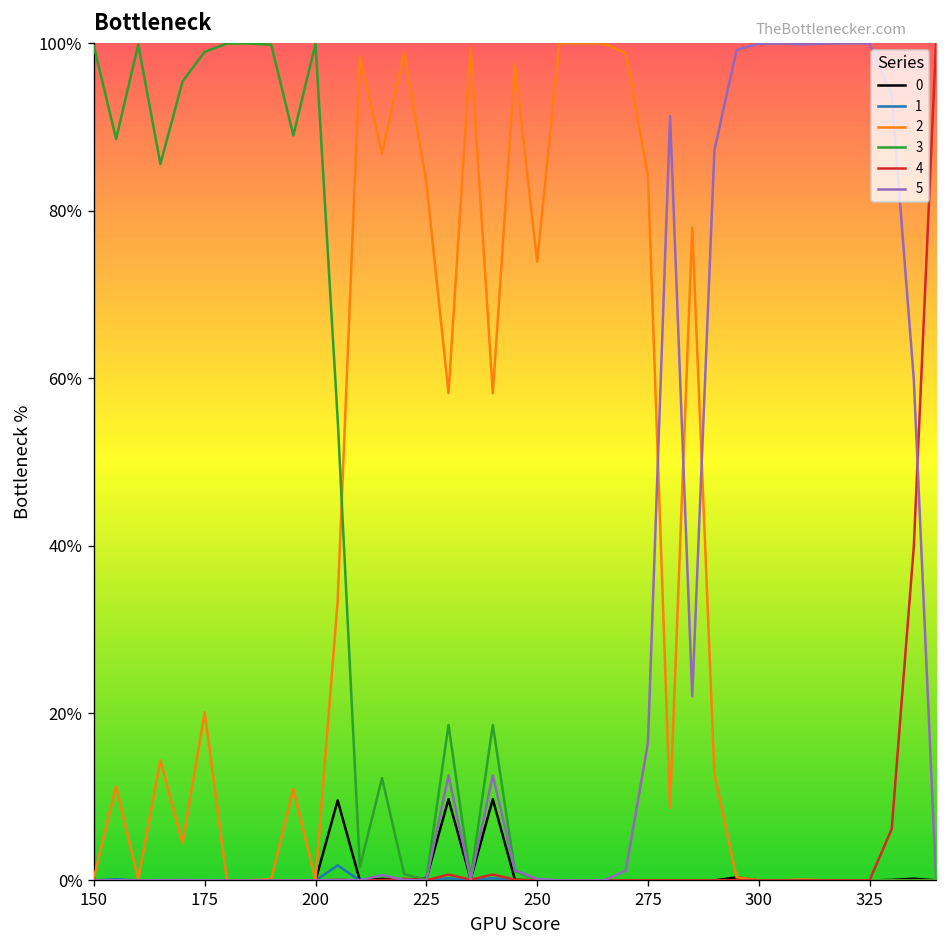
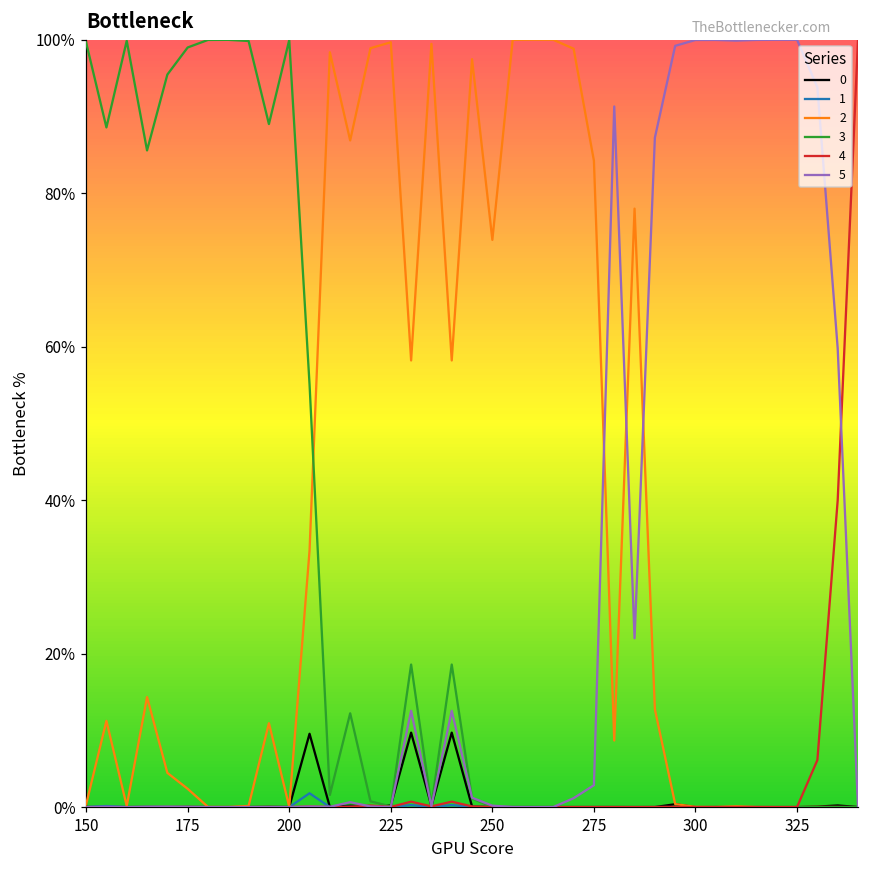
2, 175: 20% -> 2%
2, 225: 83% -> 100%
5, 275: 16% -> 3%
